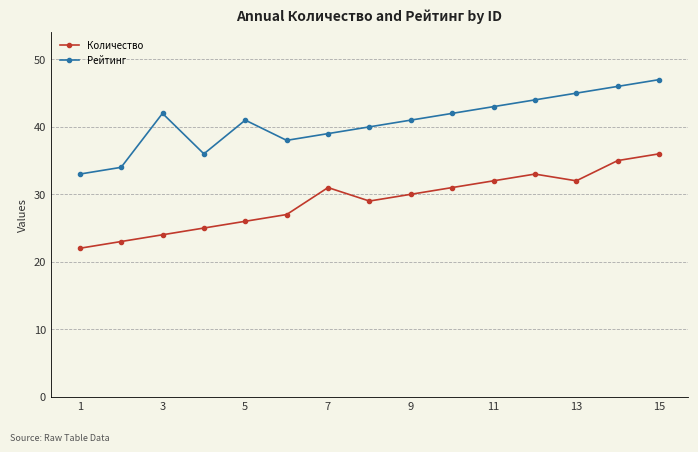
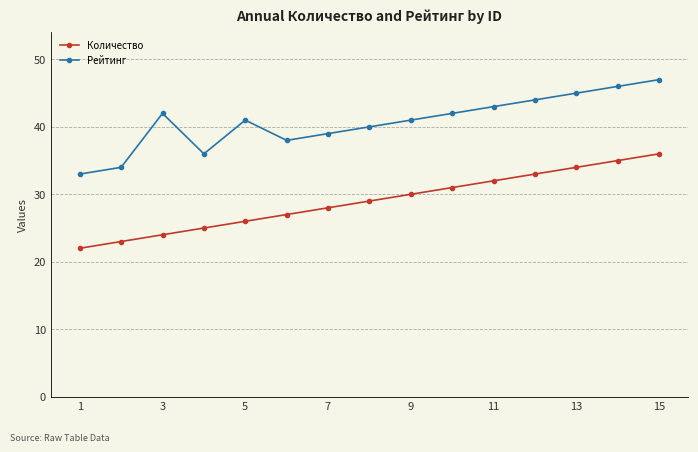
Количество, 7: 31 -> 28
Количество, 13: 32 -> 34
